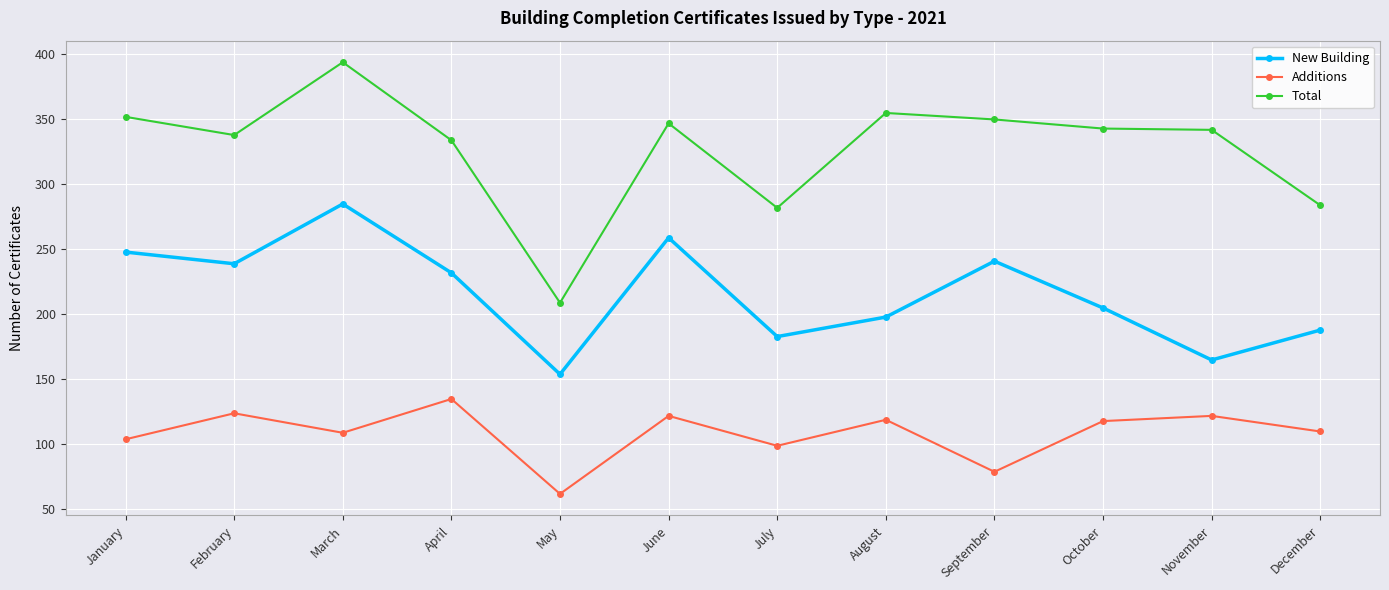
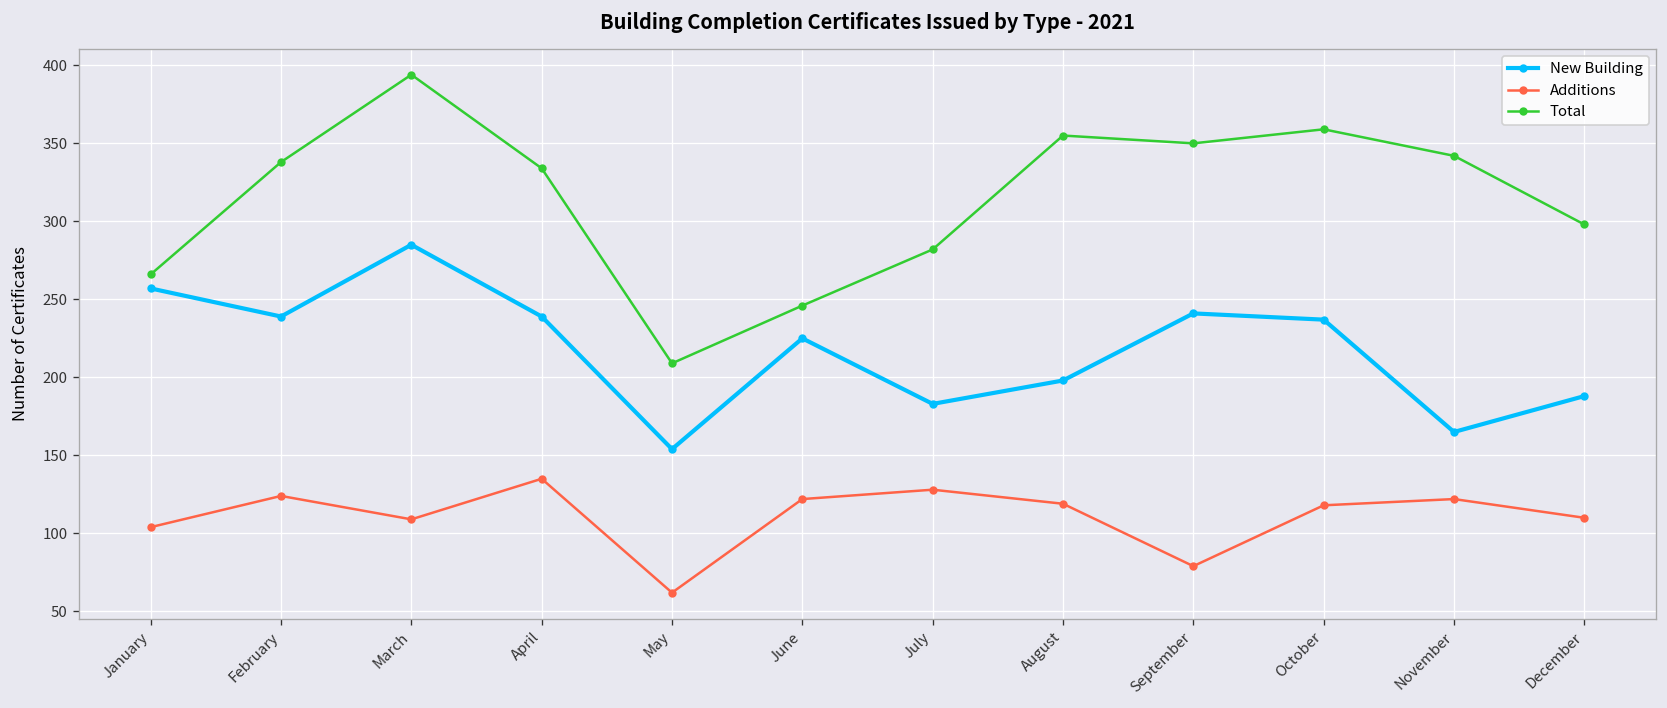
New Building, January: 248 -> 257
Total, January: 352 -> 266
New Building, April: 232 -> 239
New Building, June: 259 -> 225
Total, June: 347 -> 246
Additions, July: 99 -> 128
New Building, October: 205 -> 237
Total, October: 343 -> 359
Total, December: 284 -> 298
